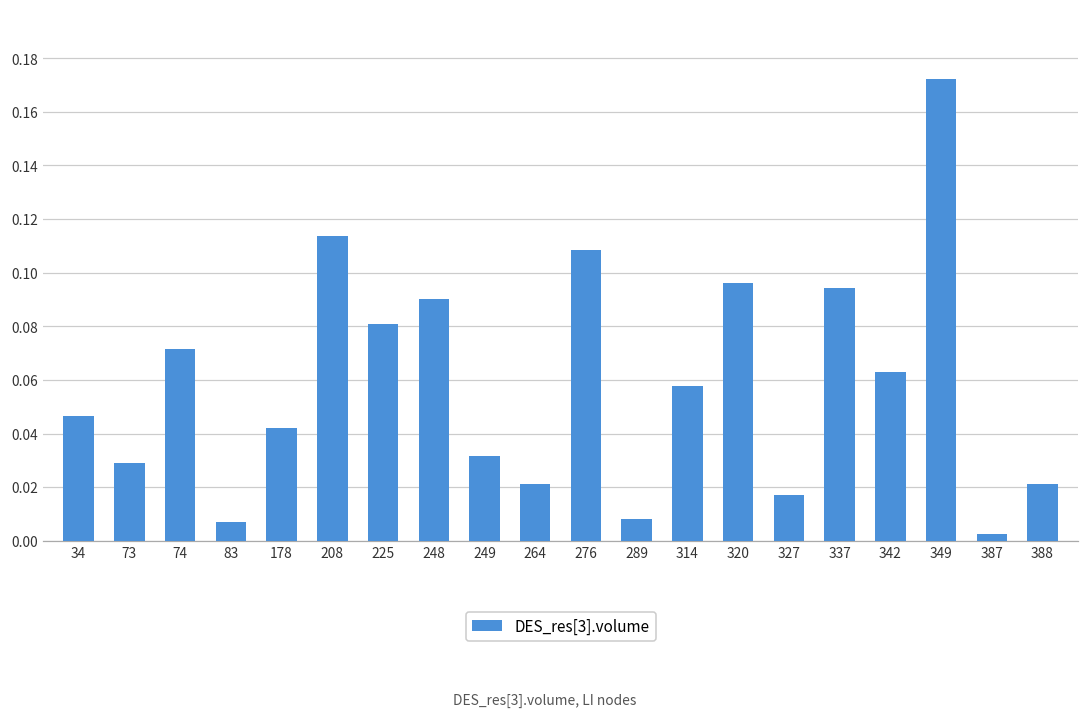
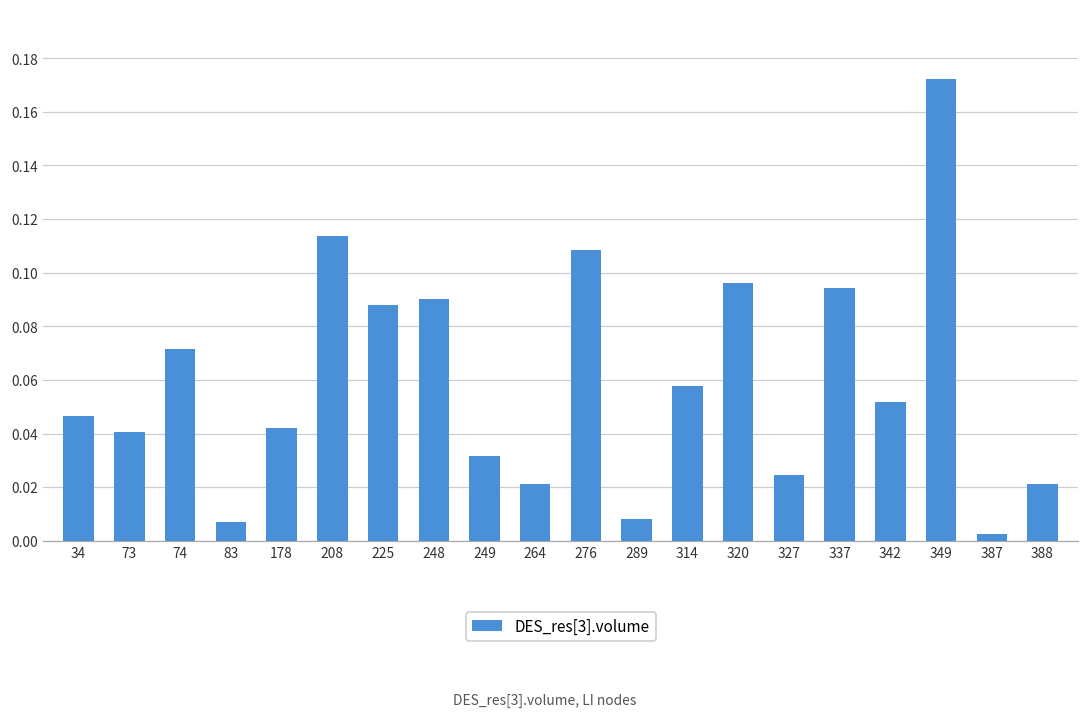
73: 0.029 -> 0.041
225: 0.081 -> 0.088
327: 0.017 -> 0.024
342: 0.063 -> 0.052
